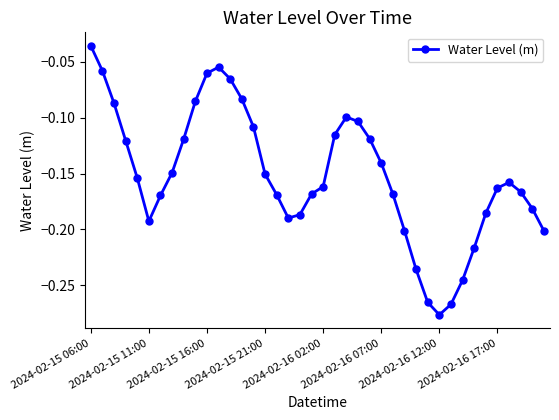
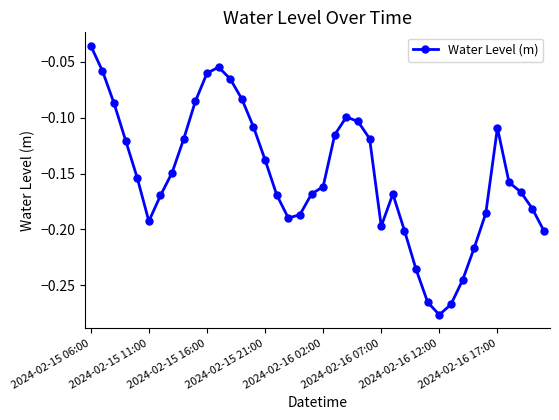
2024-02-15 21:00: -0.150 -> -0.138
2024-02-16 07:00: -0.141 -> -0.197
2024-02-16 17:00: -0.163 -> -0.109
